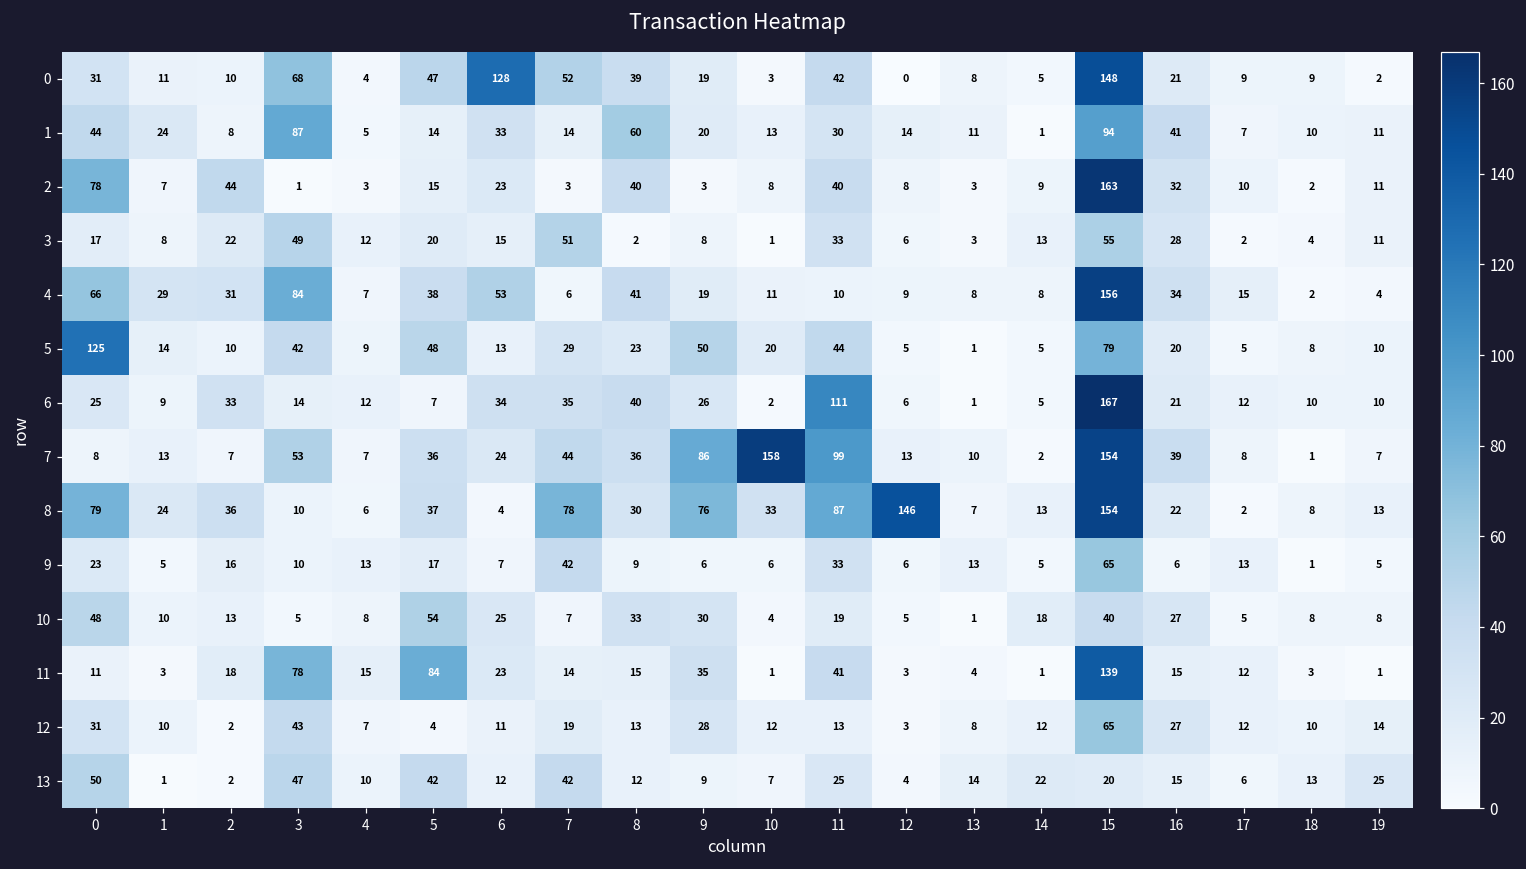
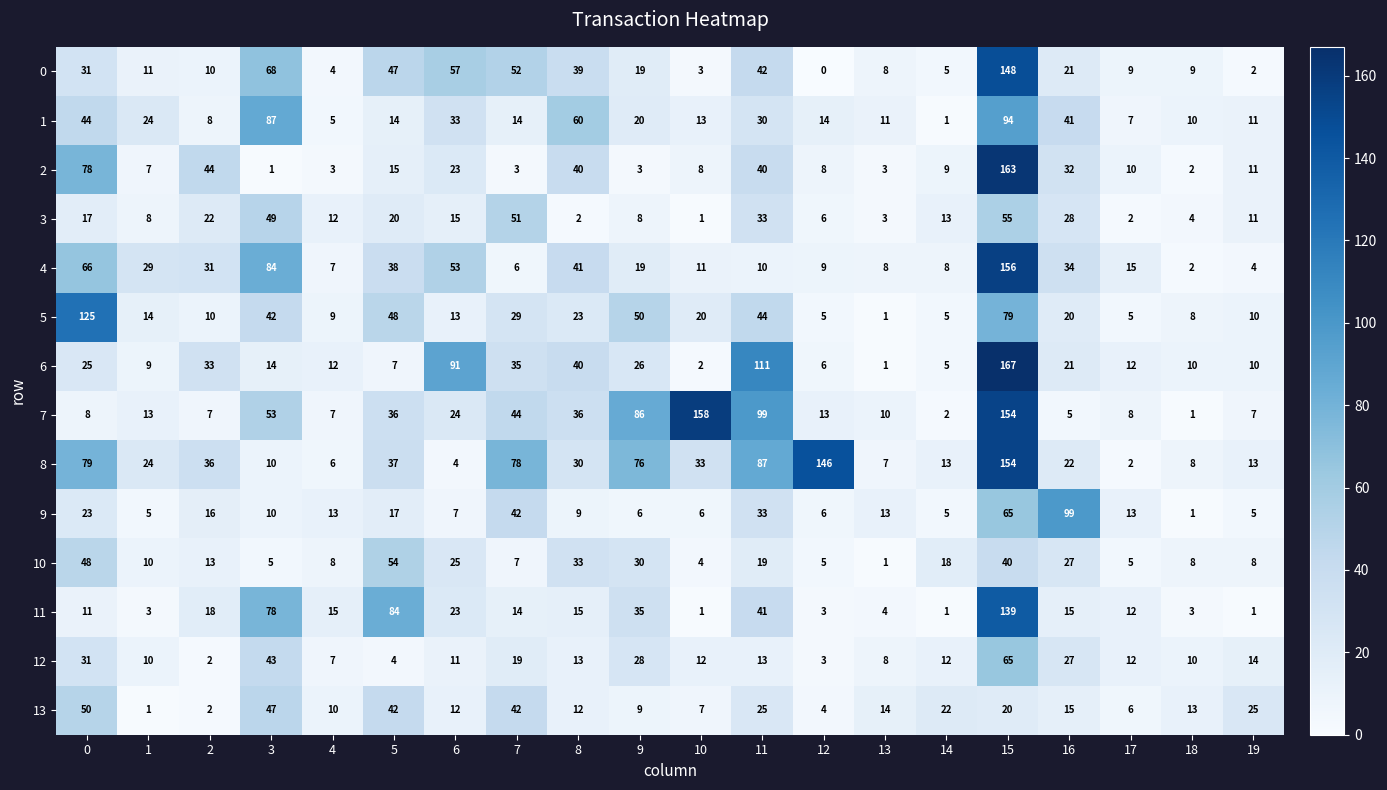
0, 6: 128 -> 57
6, 6: 34 -> 91
7, 16: 39 -> 5
9, 16: 6 -> 99
